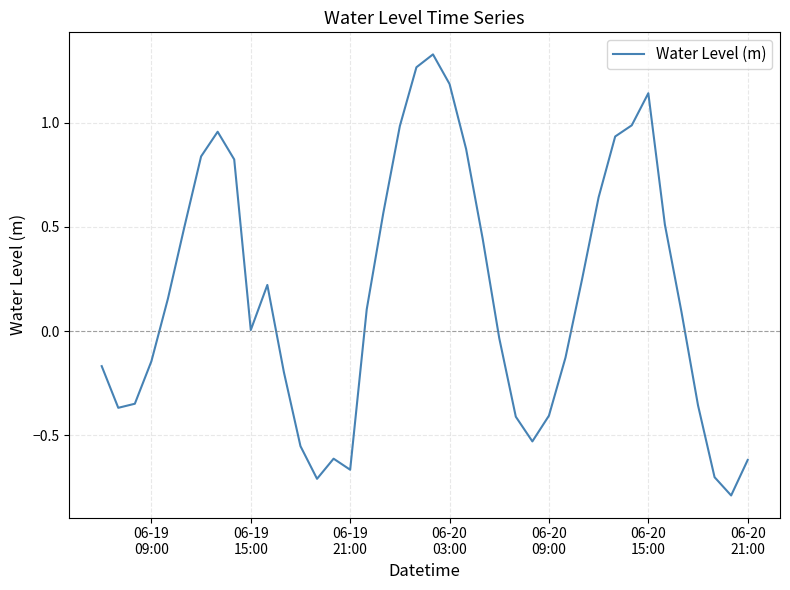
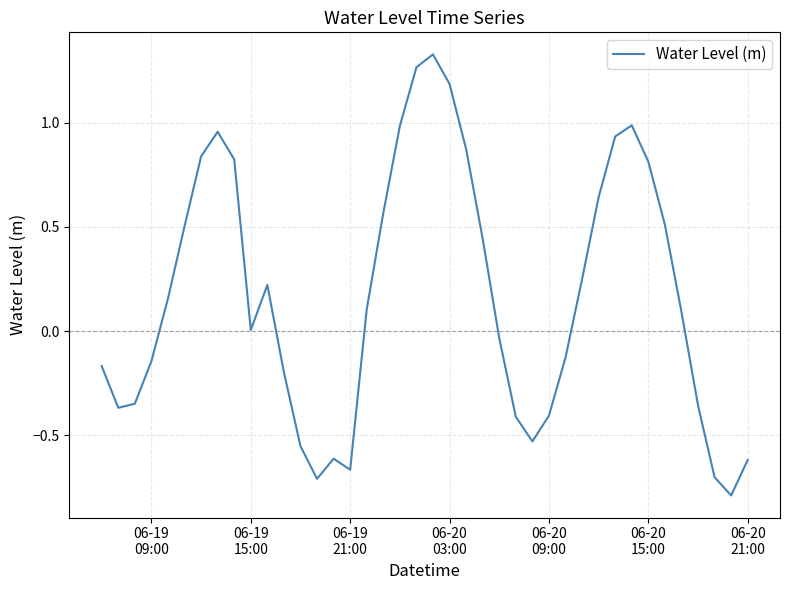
06-20 15:00: 1.14 -> 0.81
